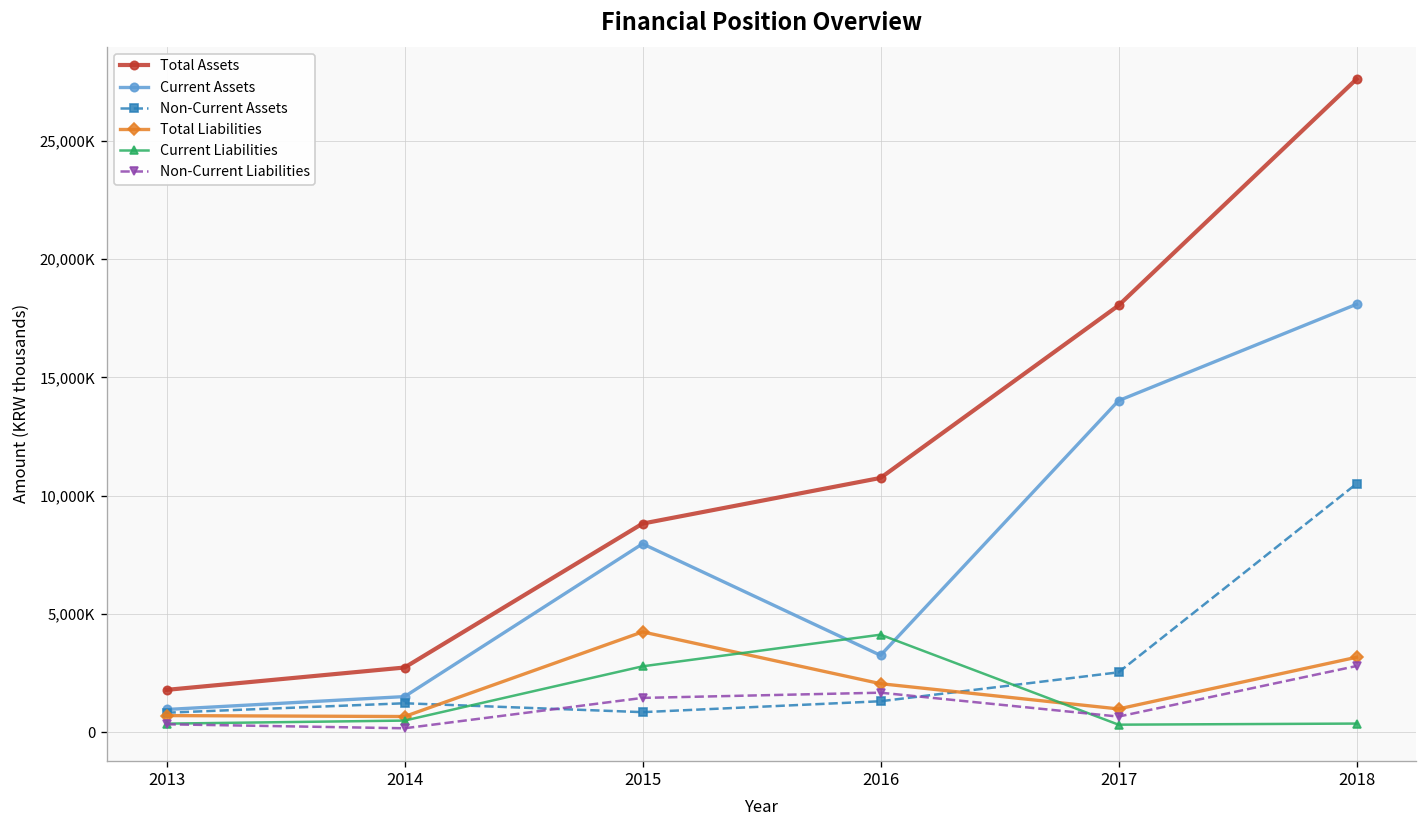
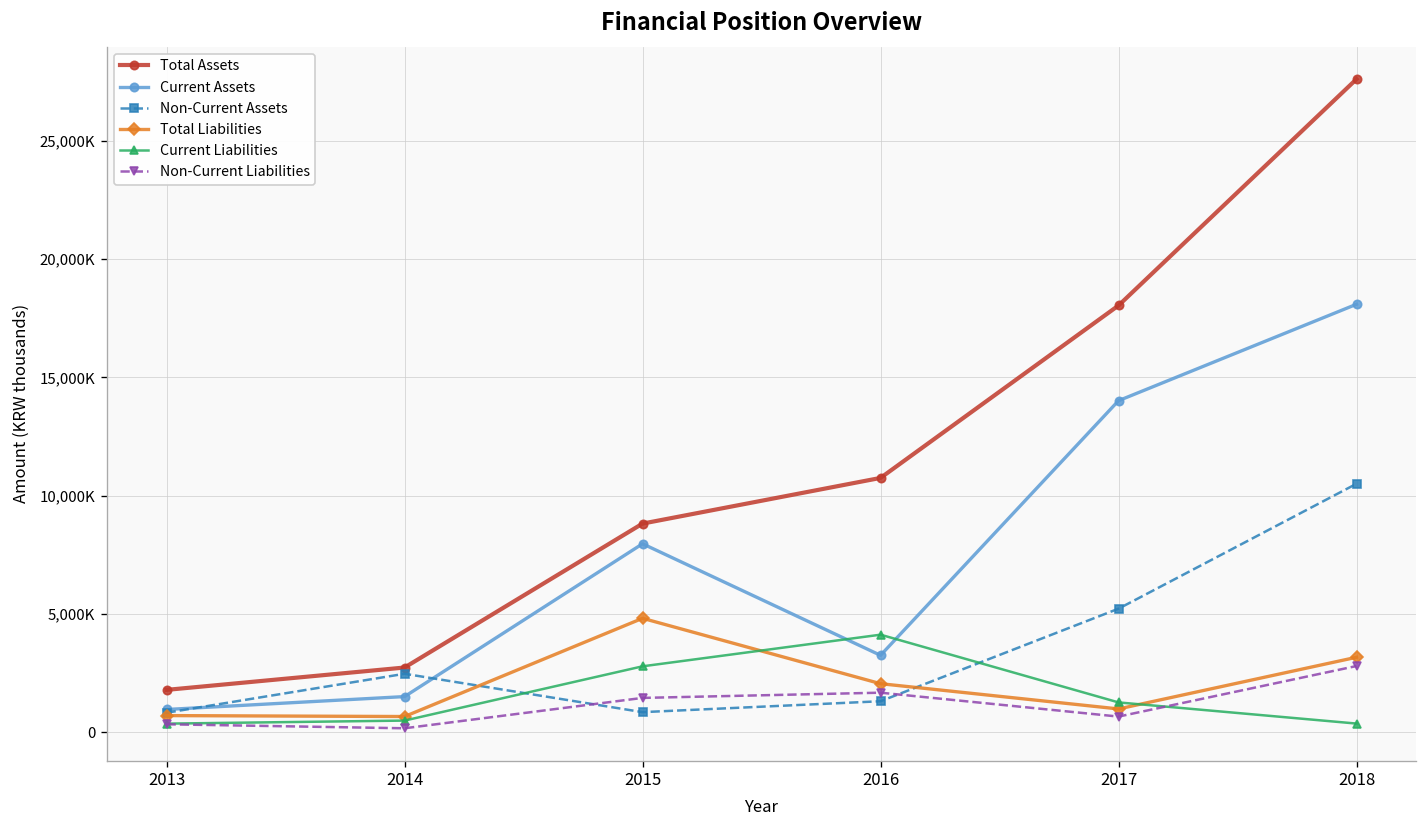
Non-Current Assets, 2014: 1,200,000 -> 2,500,000
Total Liabilities, 2015: 4,200,000 -> 4,800,000
Non-Current Assets, 2017: 2,500,000 -> 5,200,000
Current Liabilities, 2017: 300,000 -> 1,300,000
